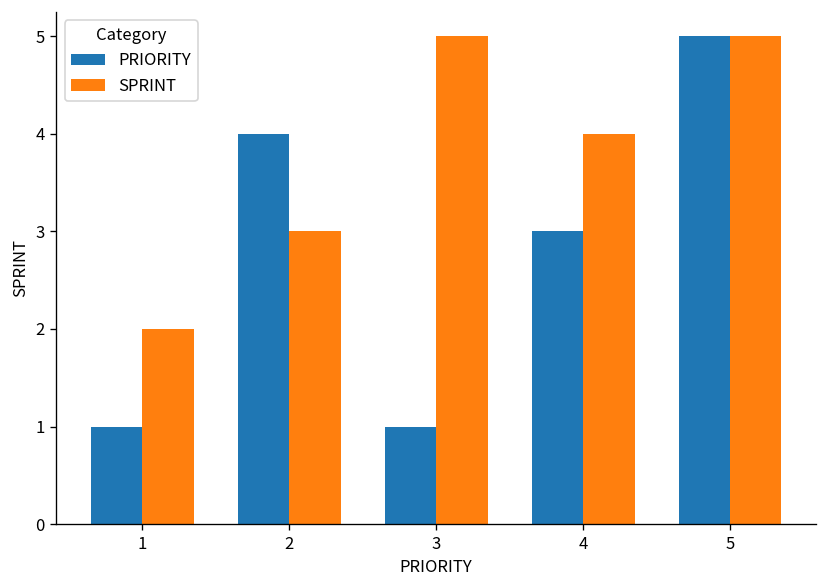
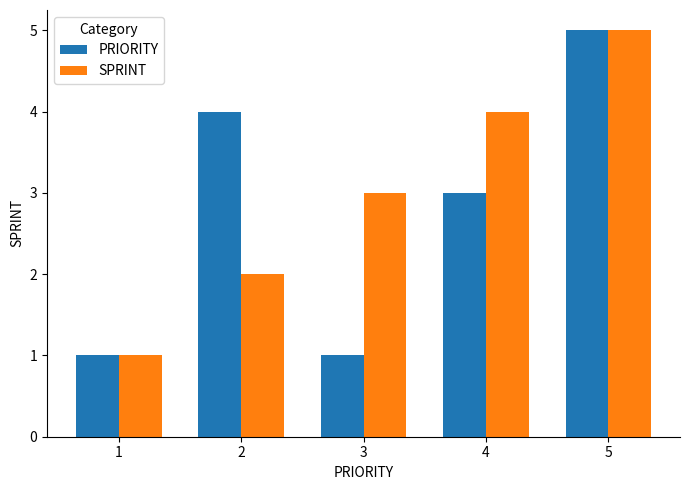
SPRINT, 1: 2 -> 1
SPRINT, 2: 3 -> 2
SPRINT, 3: 5 -> 3
